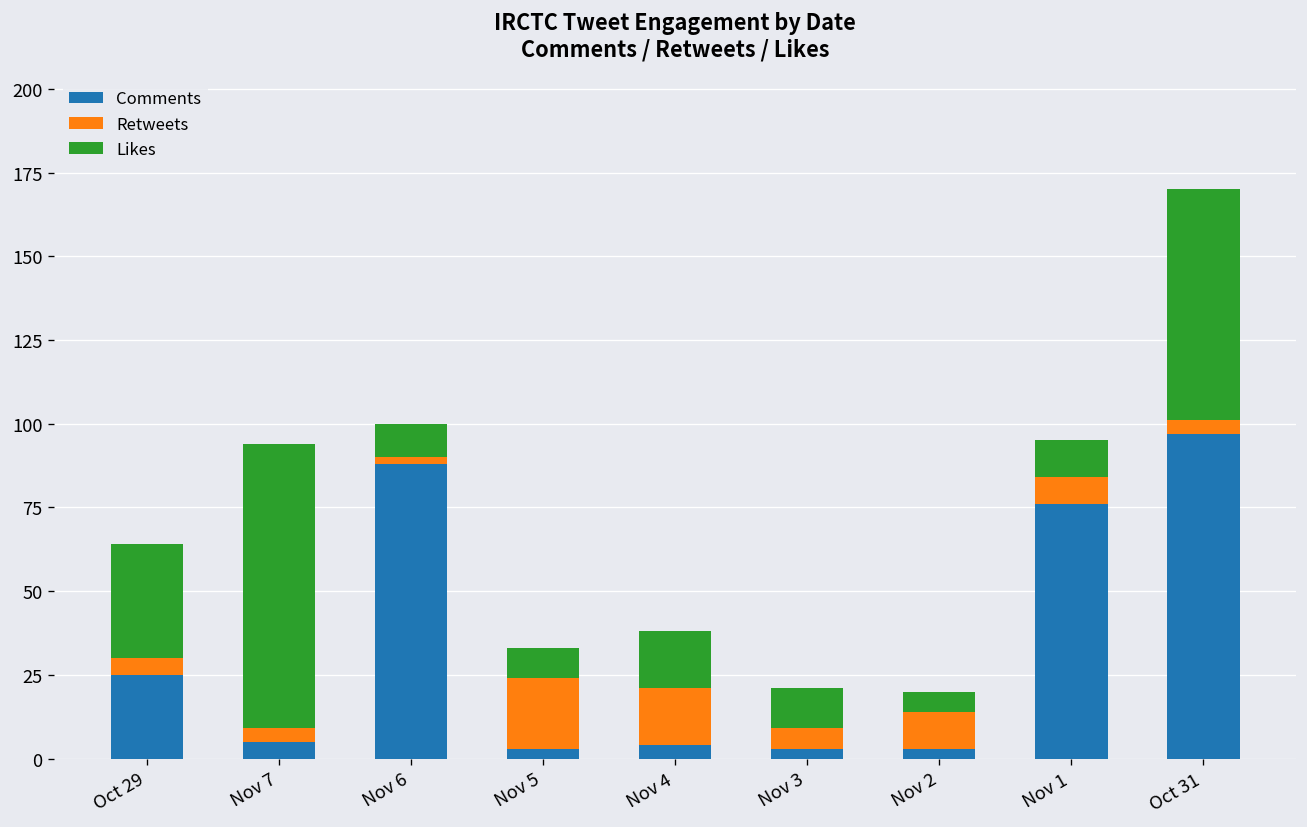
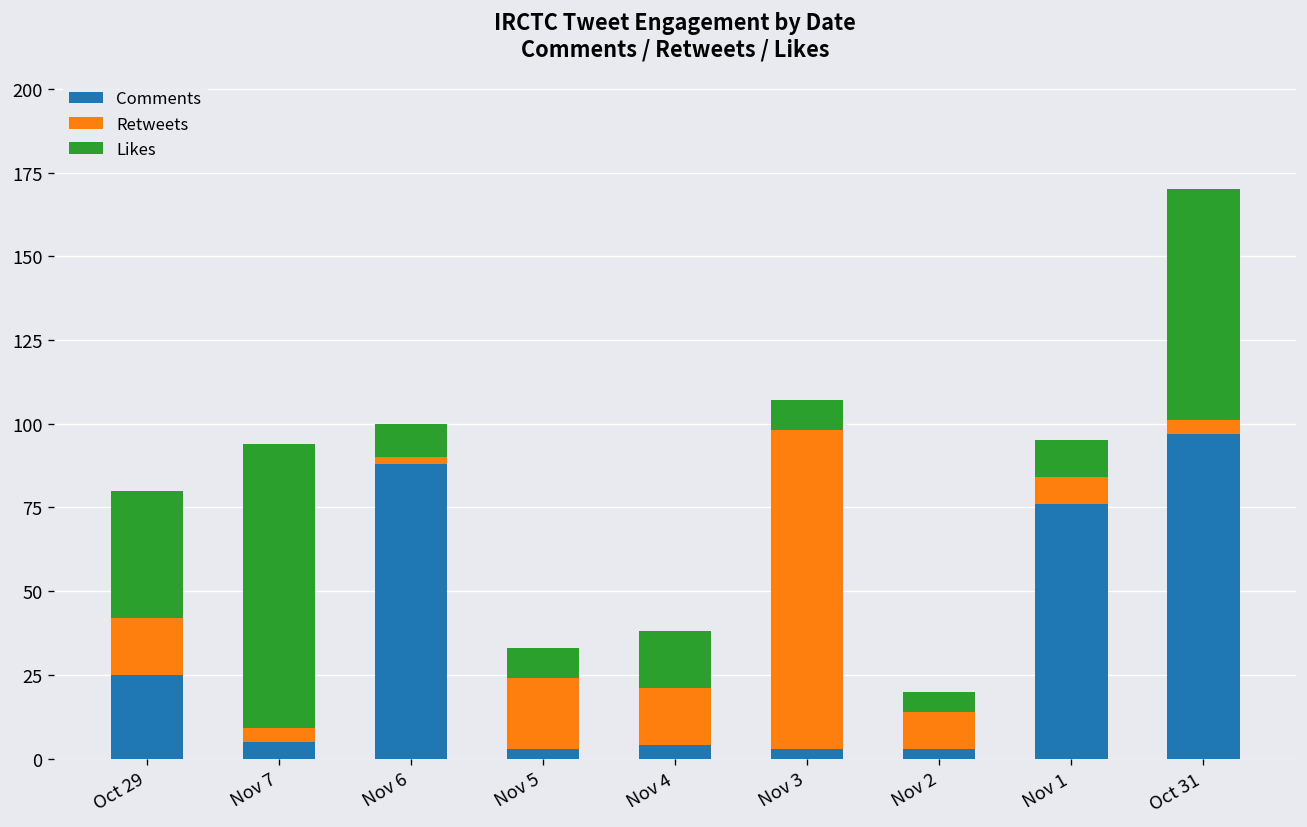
Retweets, Oct 29: 5 -> 17
Likes, Oct 29: 34 -> 38
Retweets, Nov 3: 6 -> 95
Likes, Nov 3: 12 -> 9
